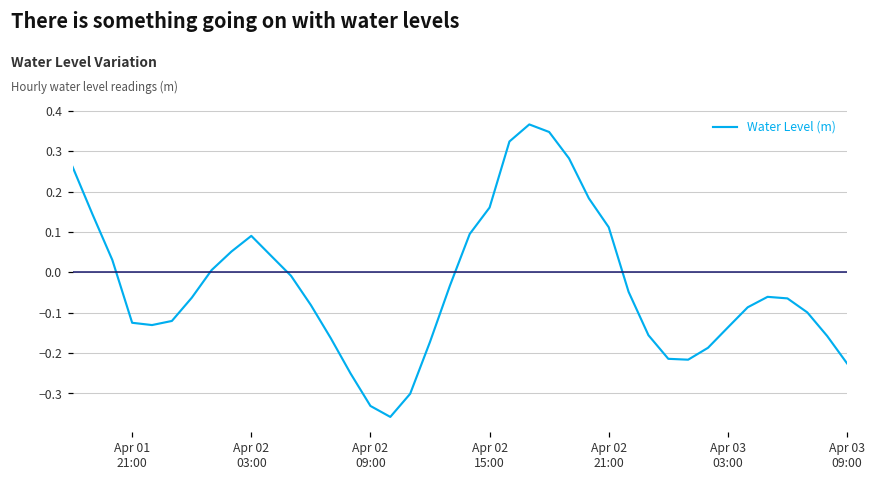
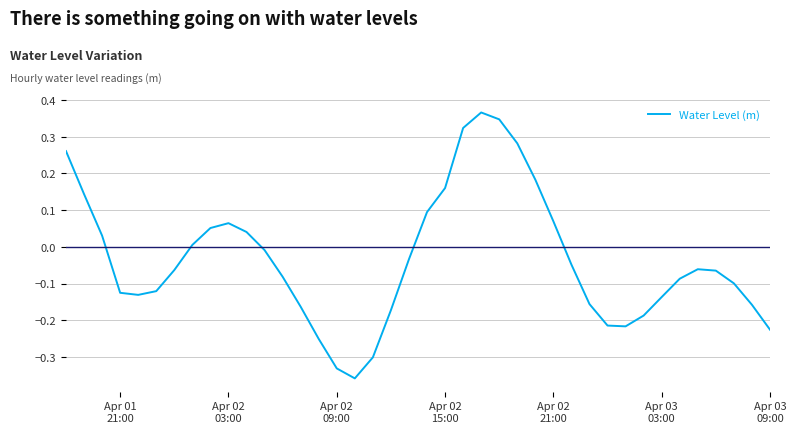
Apr 02 03:00: 0.09 -> 0.06
Apr 02 21:00: 0.11 -> 0.07
